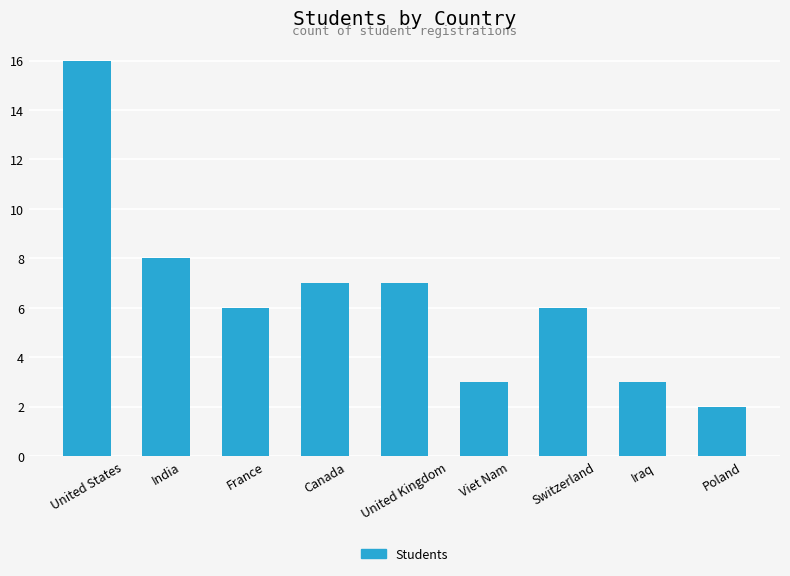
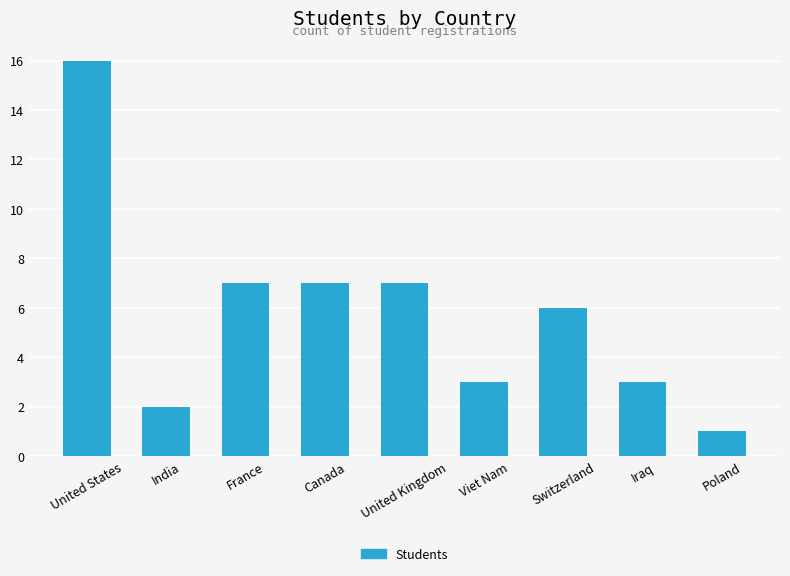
India: 8 -> 2
France: 6 -> 7
Poland: 2 -> 1
